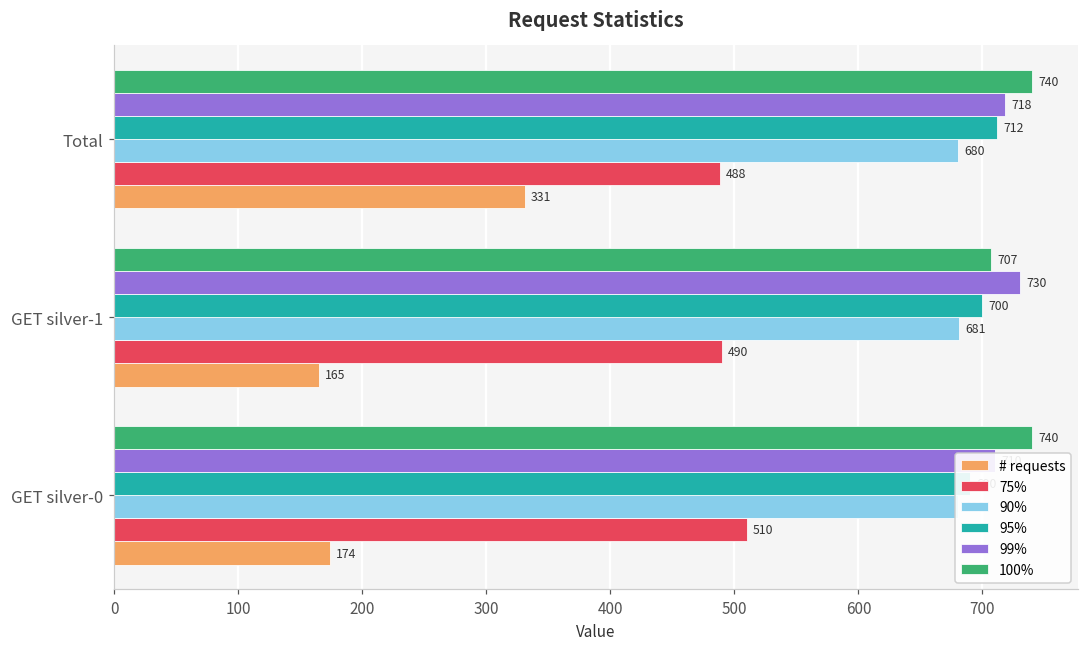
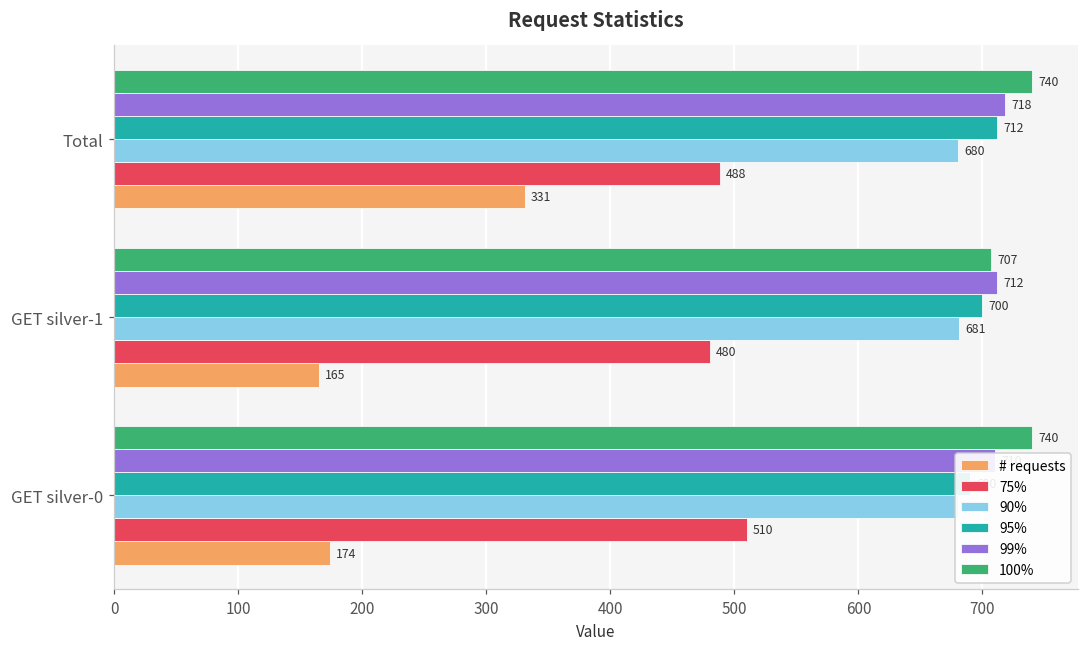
99%, GET silver-1: 730 -> 712
75%, GET silver-1: 490 -> 480
